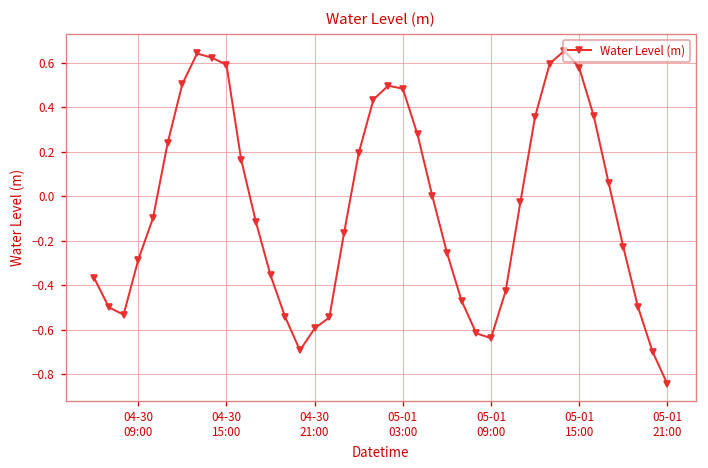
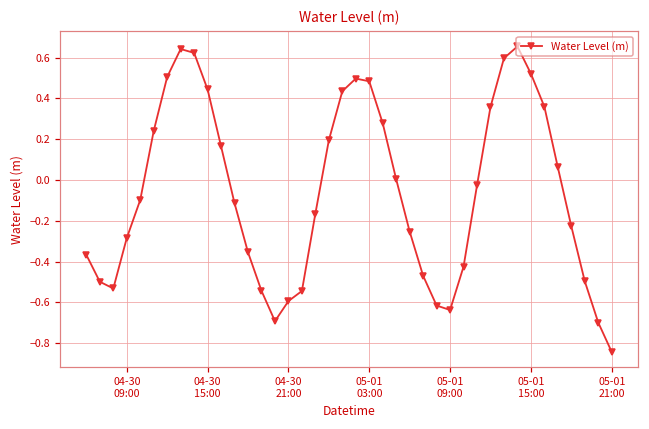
04-30 15:00: 0.59 -> 0.44
05-01 15:00: 0.58 -> 0.52
